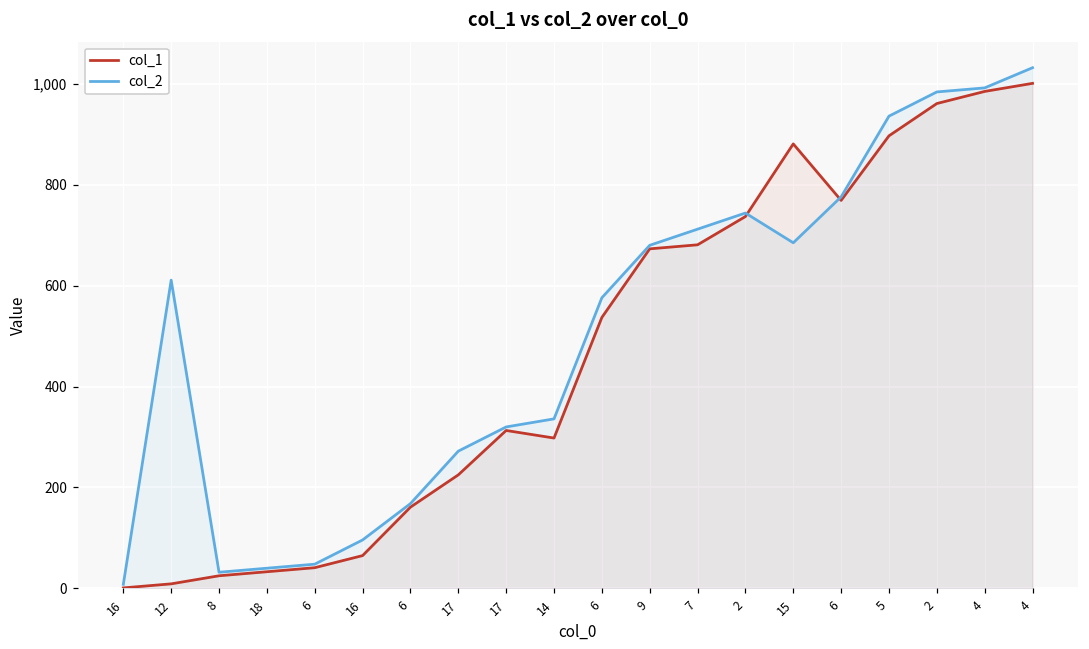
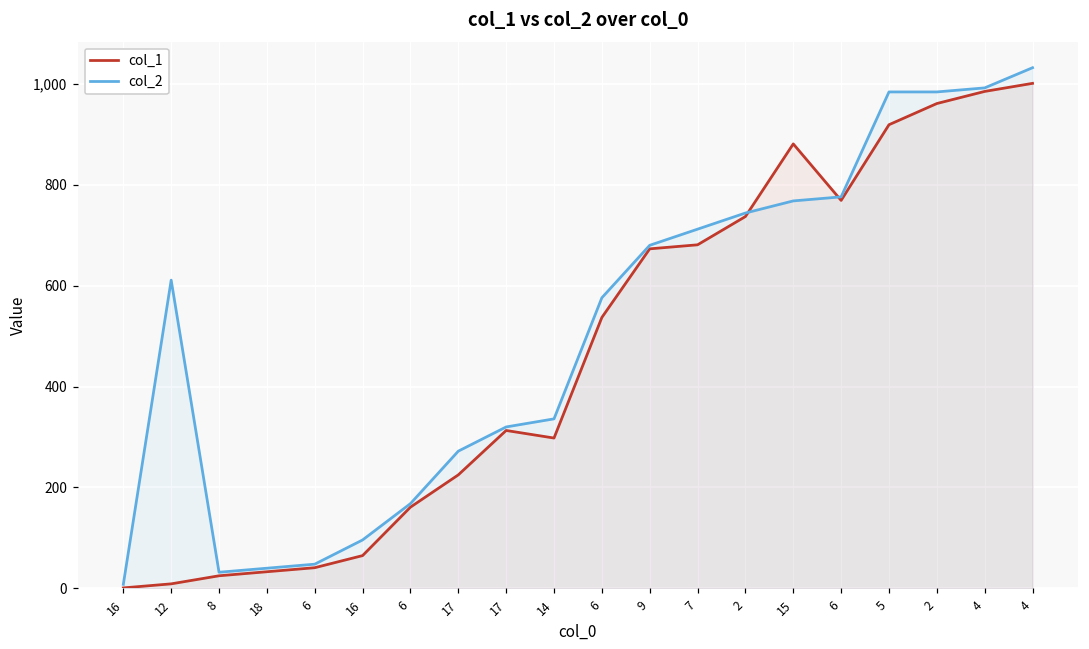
col_2, 15: 690 -> 770
col_1, 5: 900 -> 920
col_2, 5: 940 -> 980
